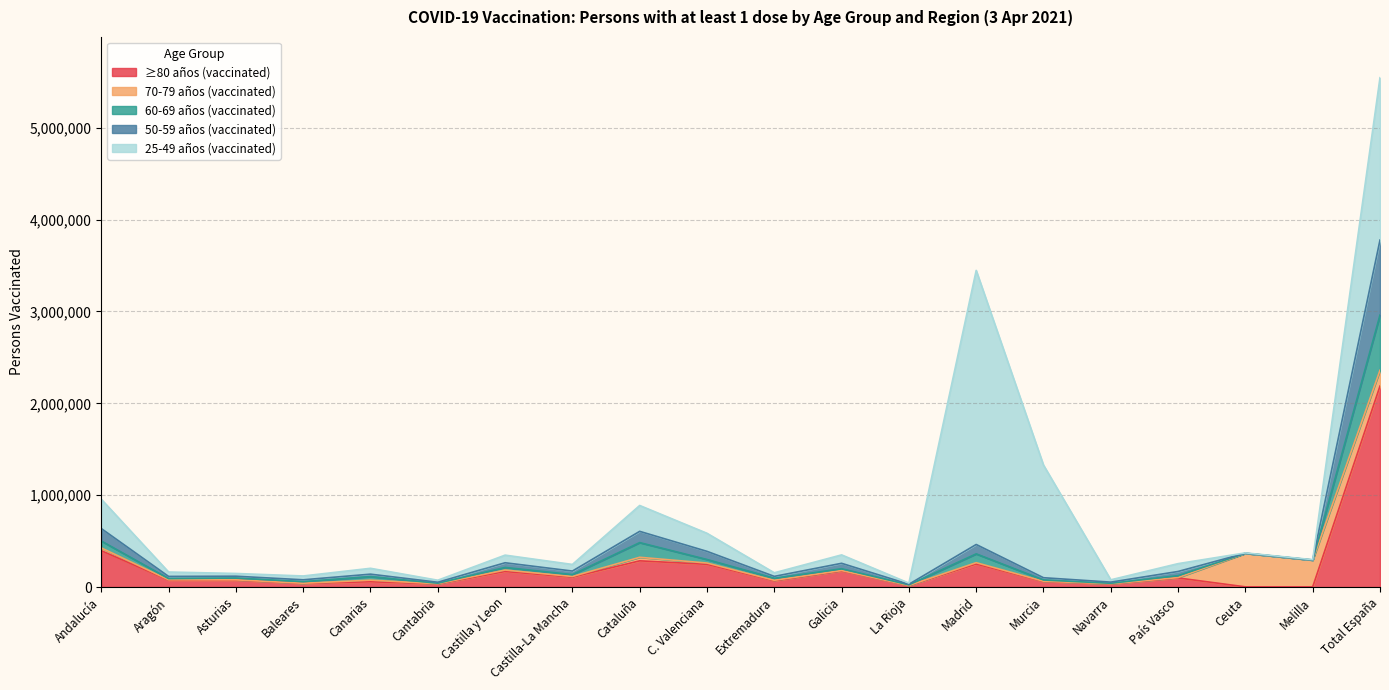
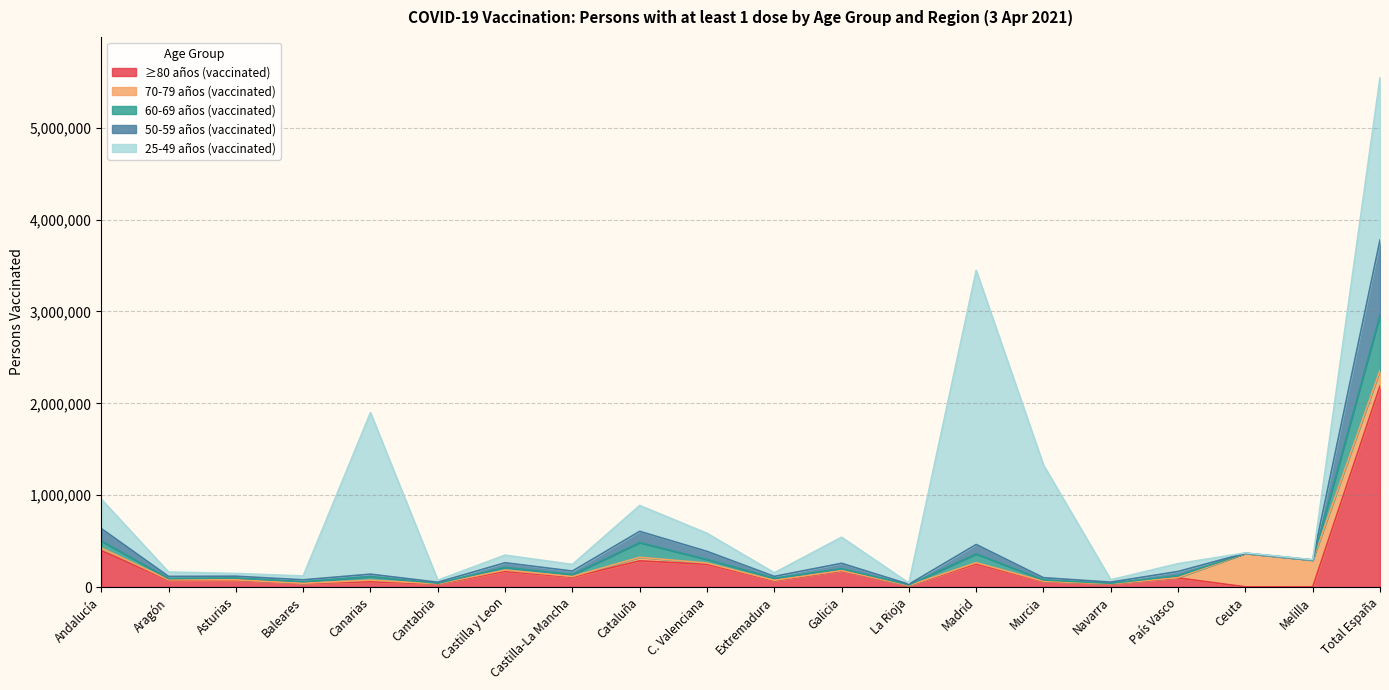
25-49 años (vaccinated), Canarias: 100,000 -> 1,800,000
25-49 años (vaccinated), Galicia: 100,000 -> 300,000
